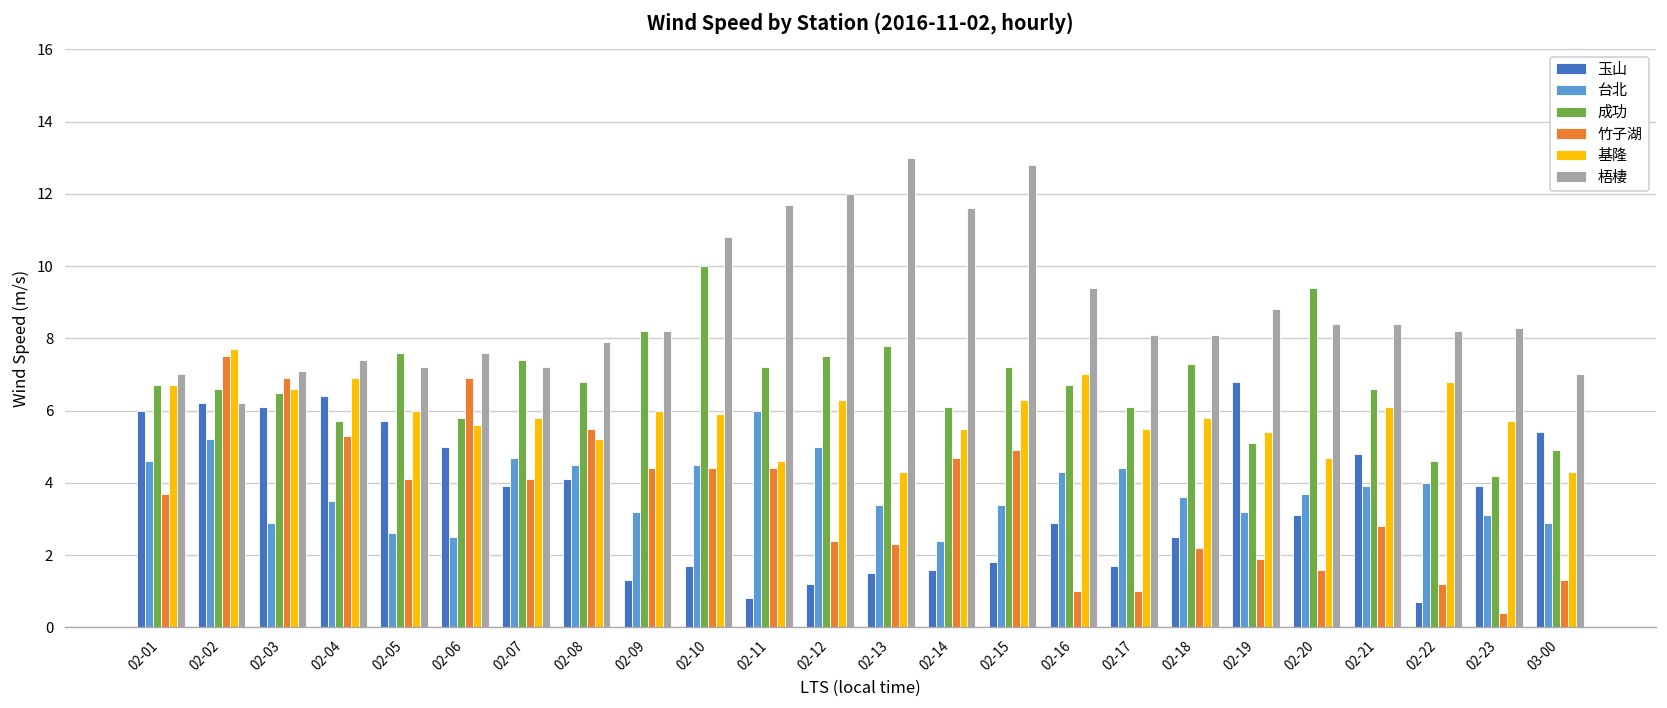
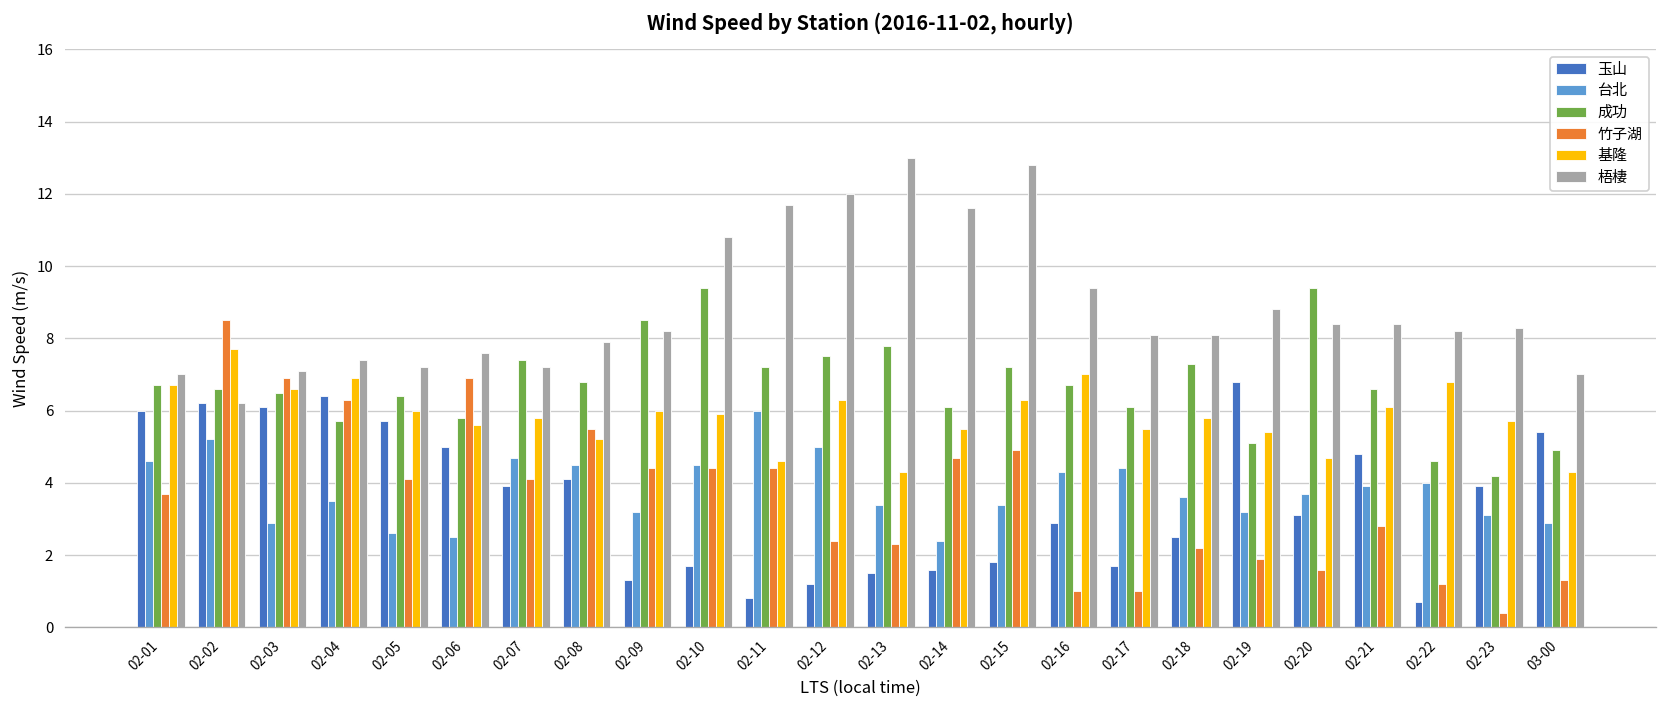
竹子湖, 02-02: 7.5 -> 8.5
竹子湖, 02-04: 5.3 -> 6.3
成功, 02-05: 7.6 -> 6.4
成功, 02-09: 8.2 -> 8.5
成功, 02-10: 10.0 -> 9.4
